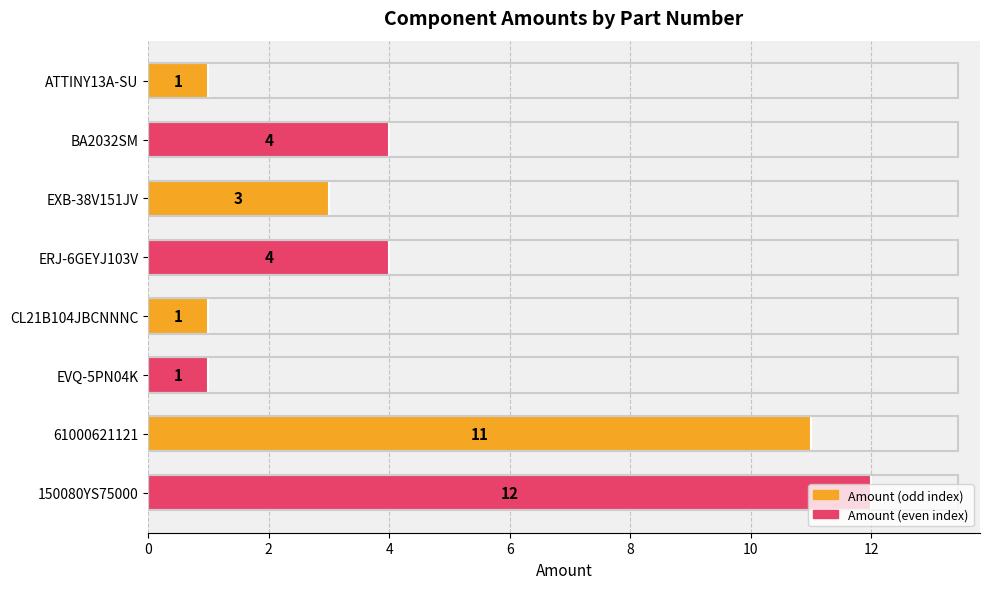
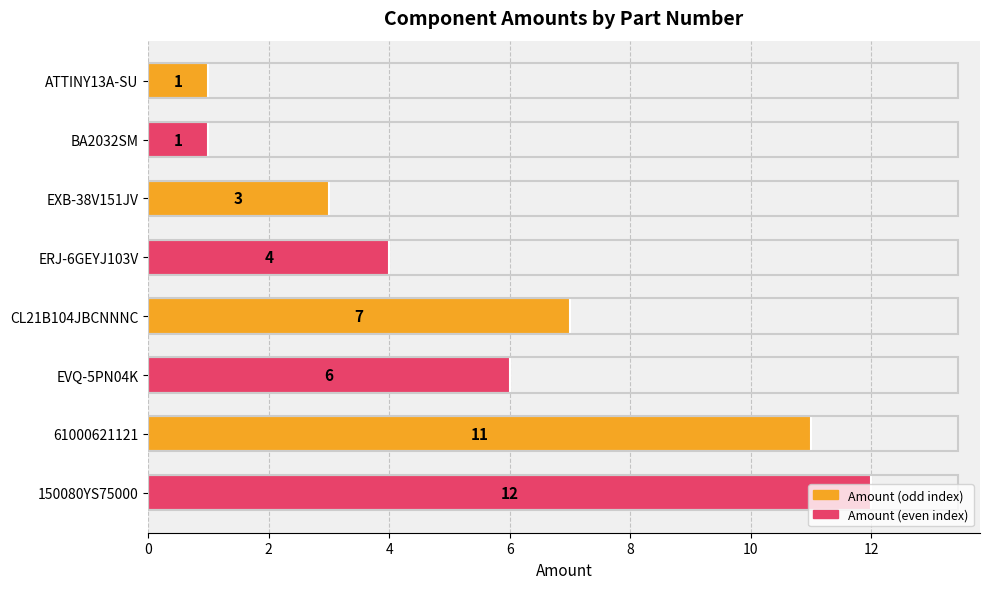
BA2032SM: 4 -> 1
CL21B104JBCNNNC: 1 -> 7
EVQ-5PN04K: 1 -> 6
